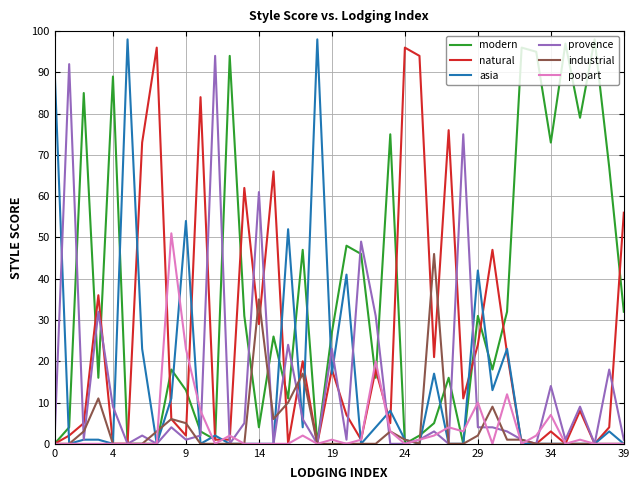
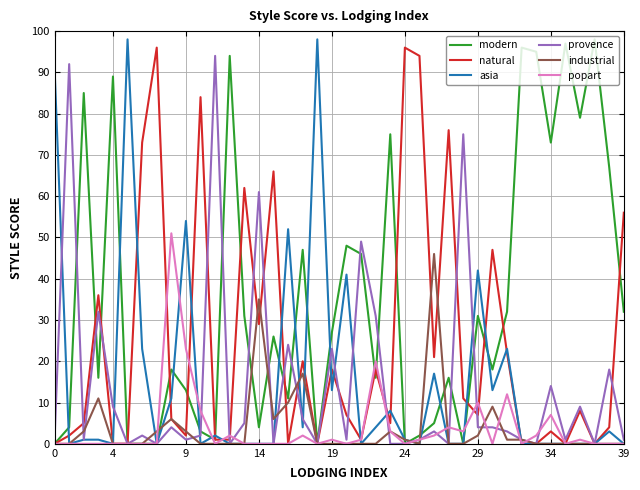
industrial, 9: 5 -> 3
asia, 19: 17 -> 13
natural, 29: 24 -> 7
